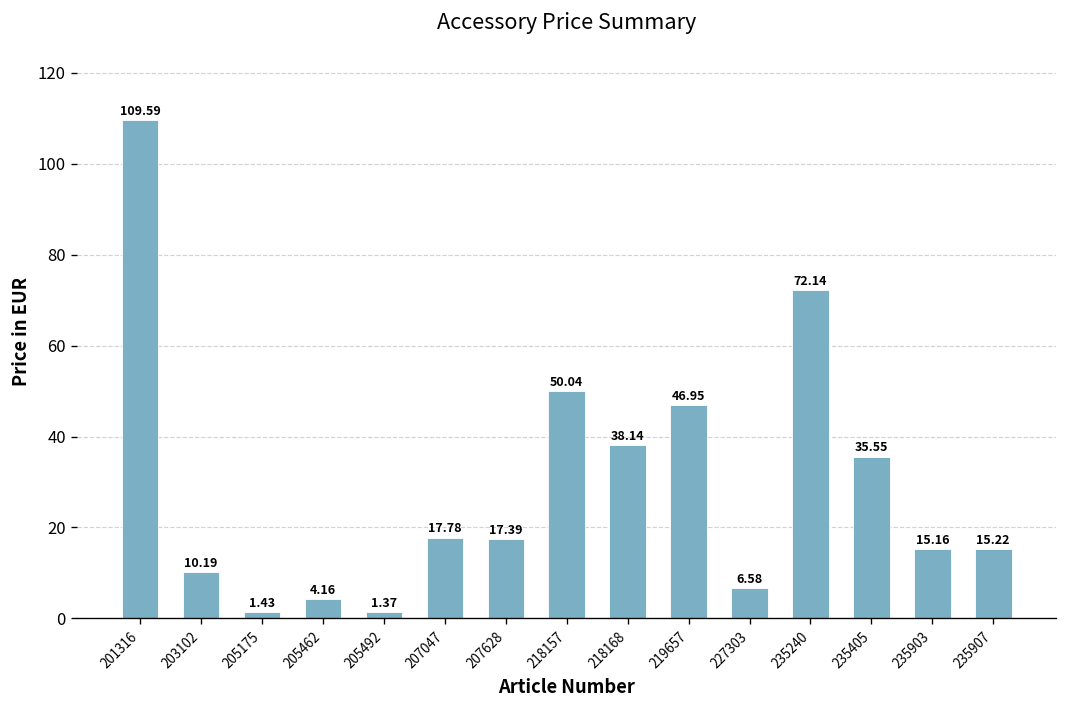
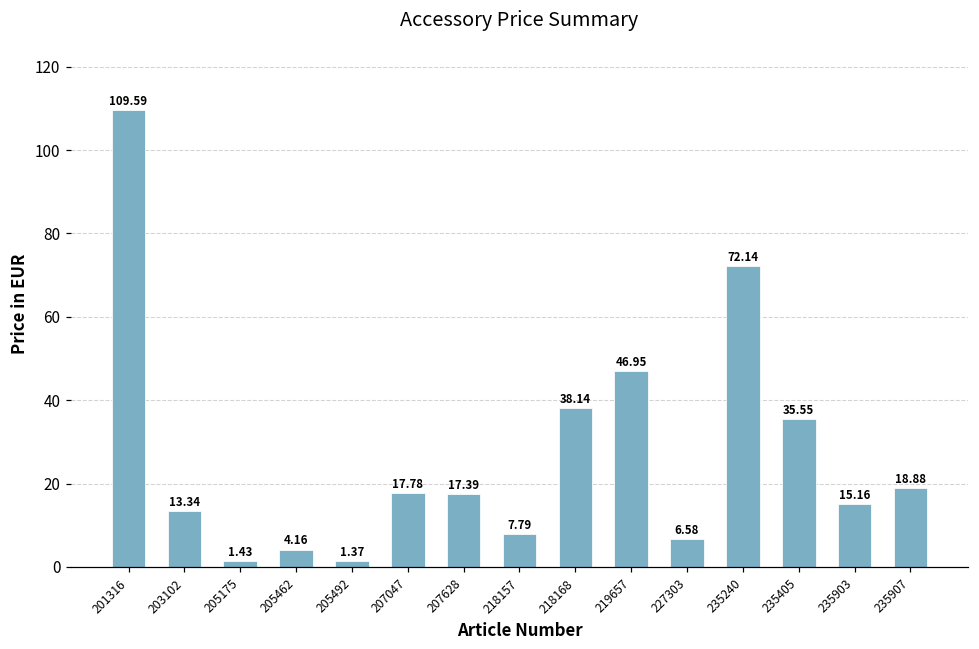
203102: 10.19 -> 13.34
218157: 50.04 -> 7.79
235907: 15.22 -> 18.88
